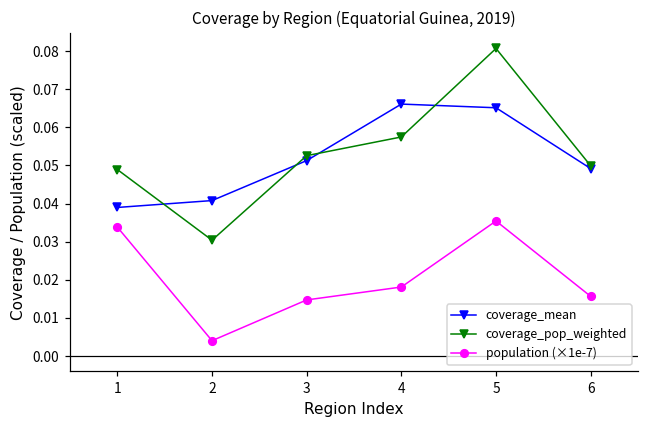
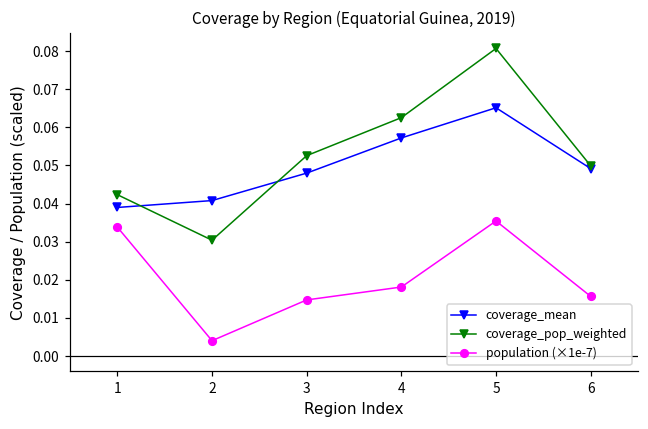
coverage_pop_weighted, 1: 0.049 -> 0.042
coverage_mean, 3: 0.051 -> 0.048
coverage_mean, 4: 0.066 -> 0.057
coverage_pop_weighted, 4: 0.057 -> 0.063
